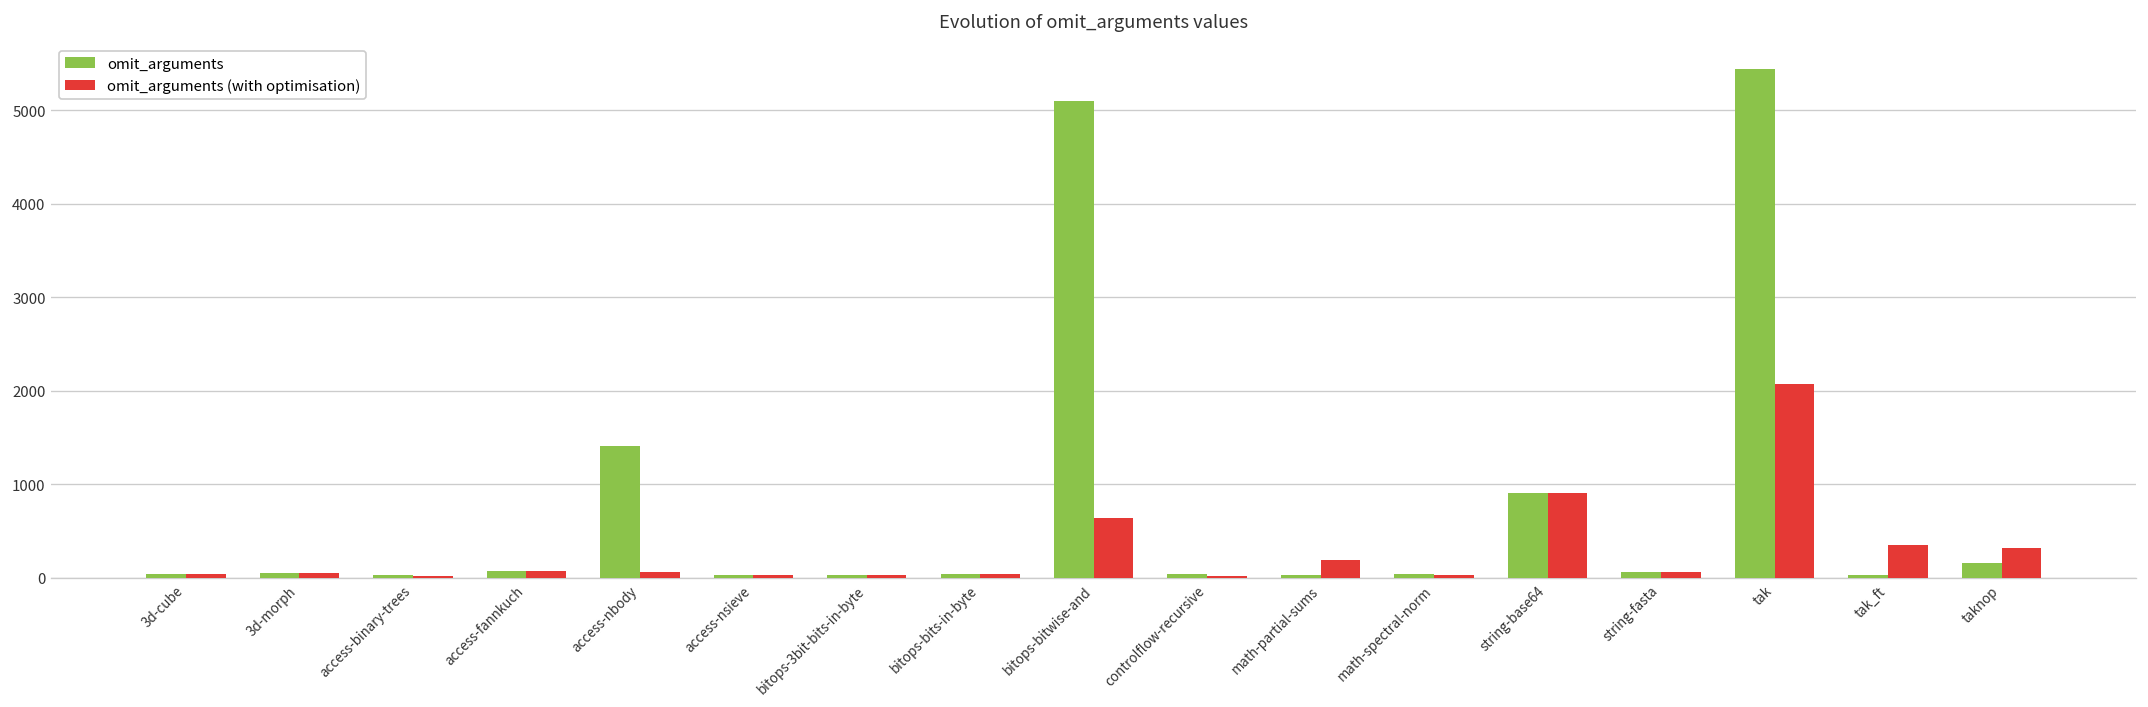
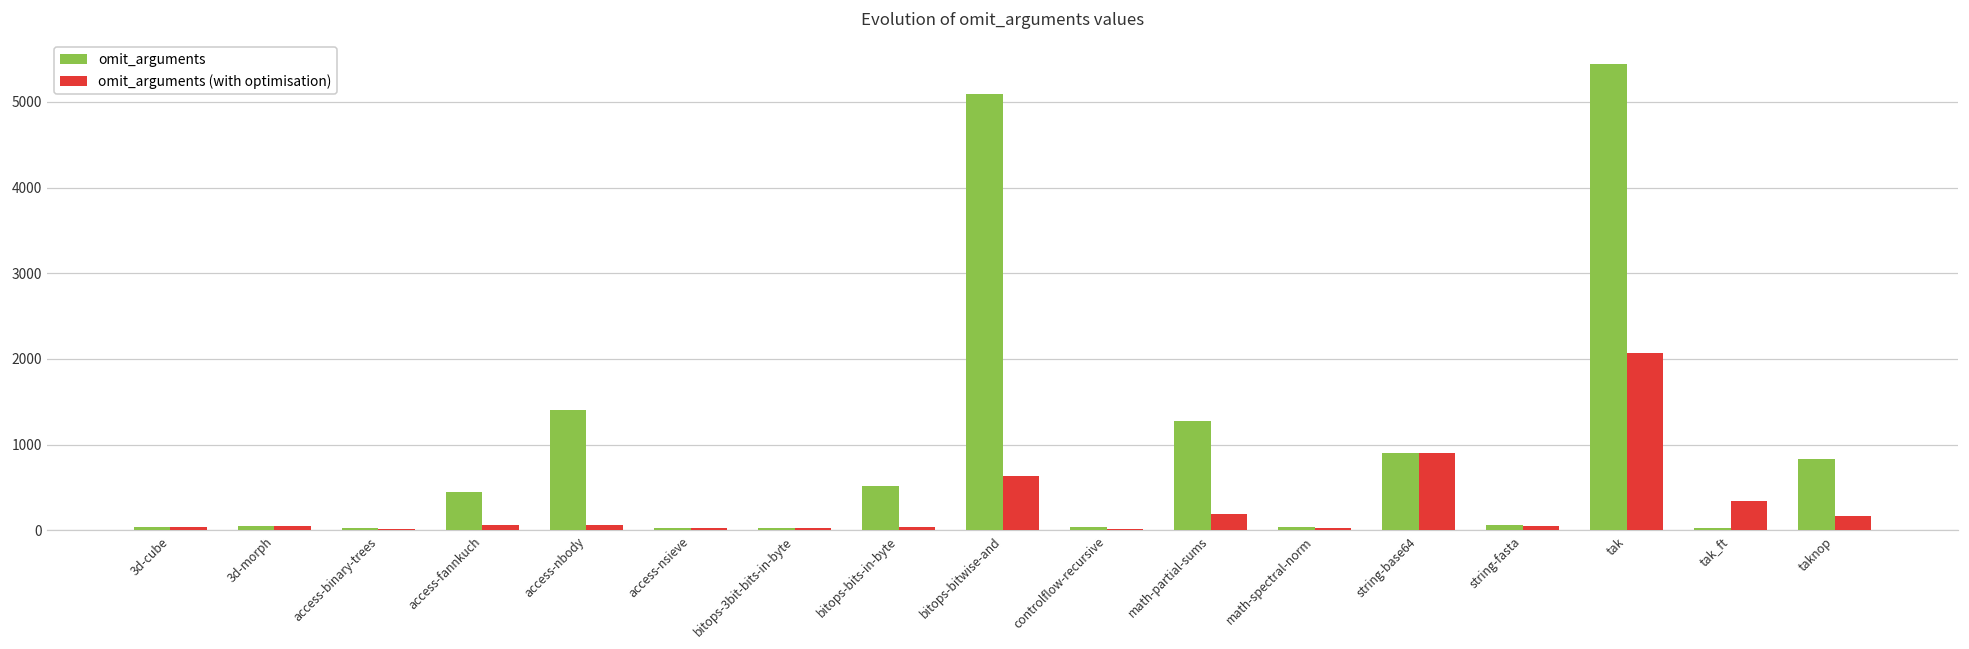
omit_arguments, access-fannkuch: 100 -> 500
omit_arguments, bitops-bits-in-byte: 0 -> 500
omit_arguments, math-partial-sums: 0 -> 1300
omit_arguments, taknop: 200 -> 800
omit_arguments (with optimisation), taknop: 300 -> 200
